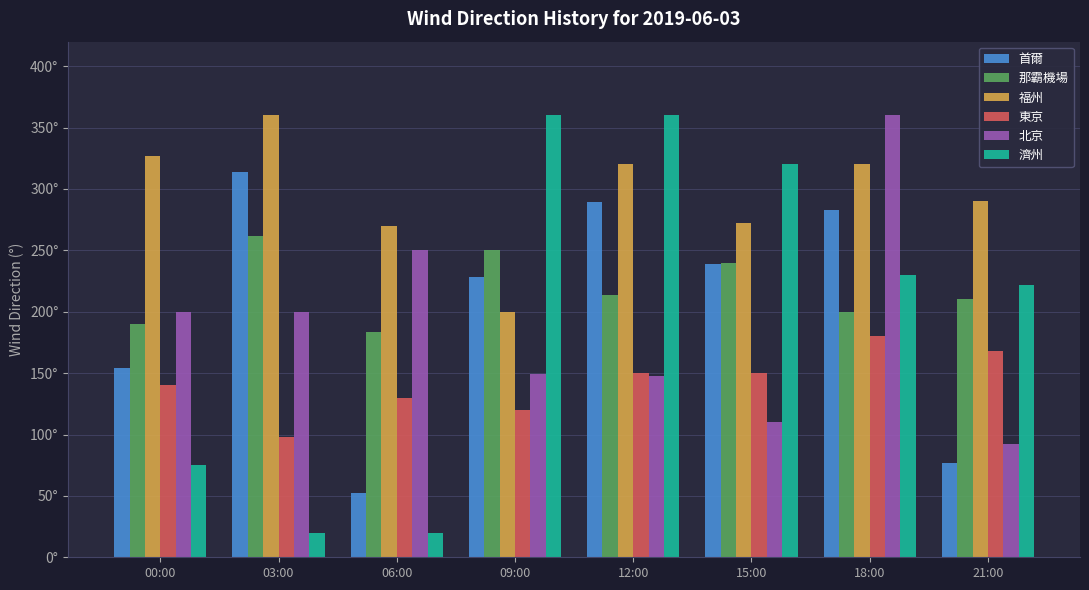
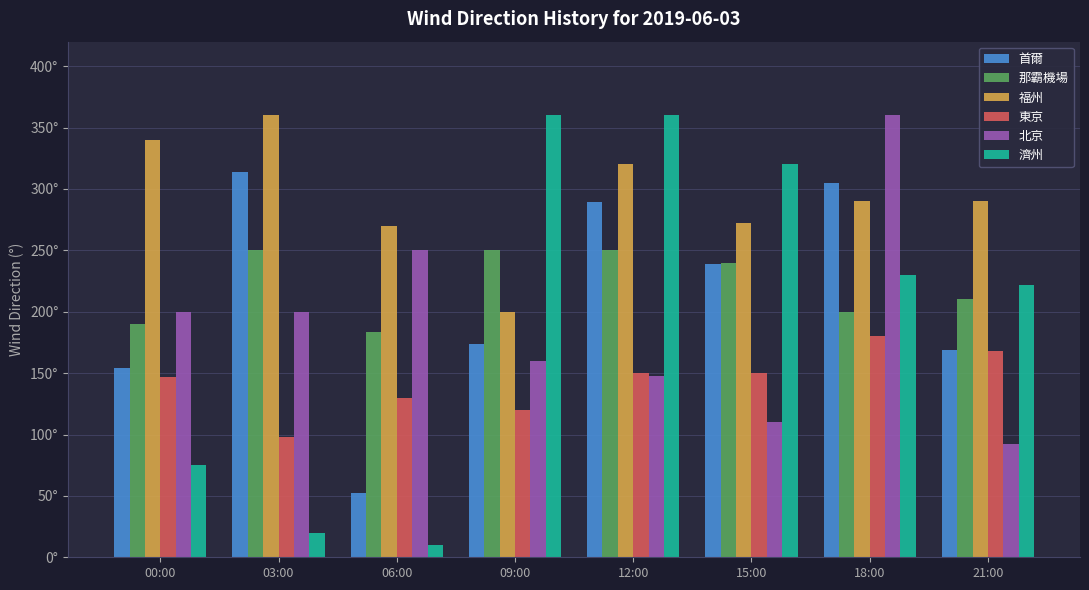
福州, 00:00: 327° -> 340°
東京, 00:00: 140° -> 147°
那霸機場, 03:00: 262° -> 250°
濟州, 06:00: 20° -> 10°
首爾, 09:00: 228° -> 174°
北京, 09:00: 149° -> 160°
那霸機場, 12:00: 214° -> 250°
首爾, 18:00: 283° -> 305°
福州, 18:00: 320° -> 291°
首爾, 21:00: 77° -> 169°
